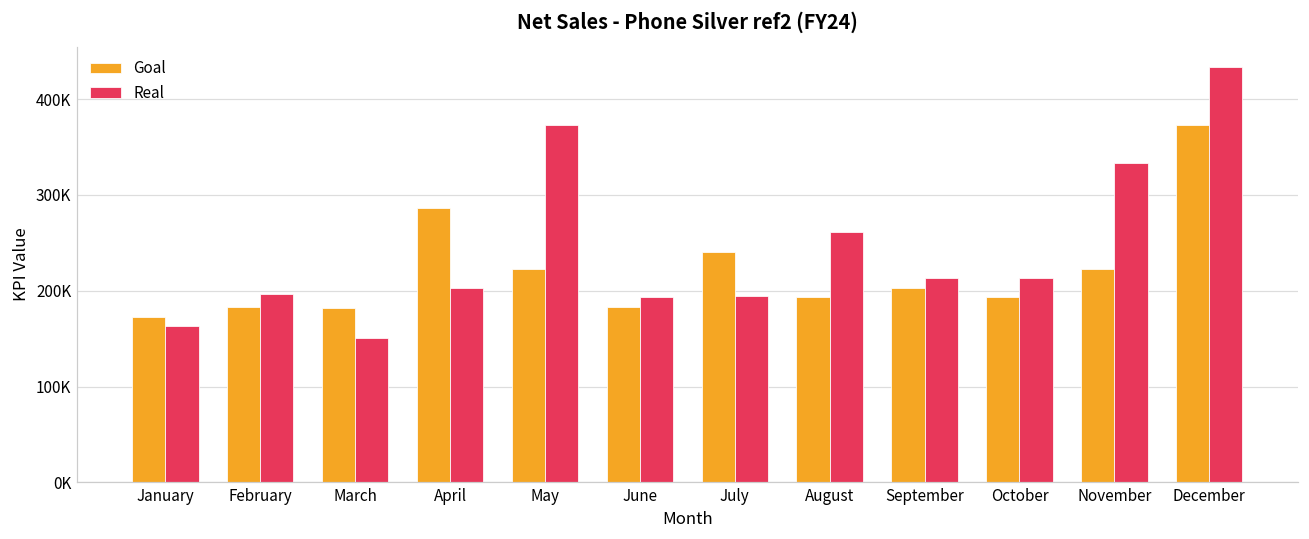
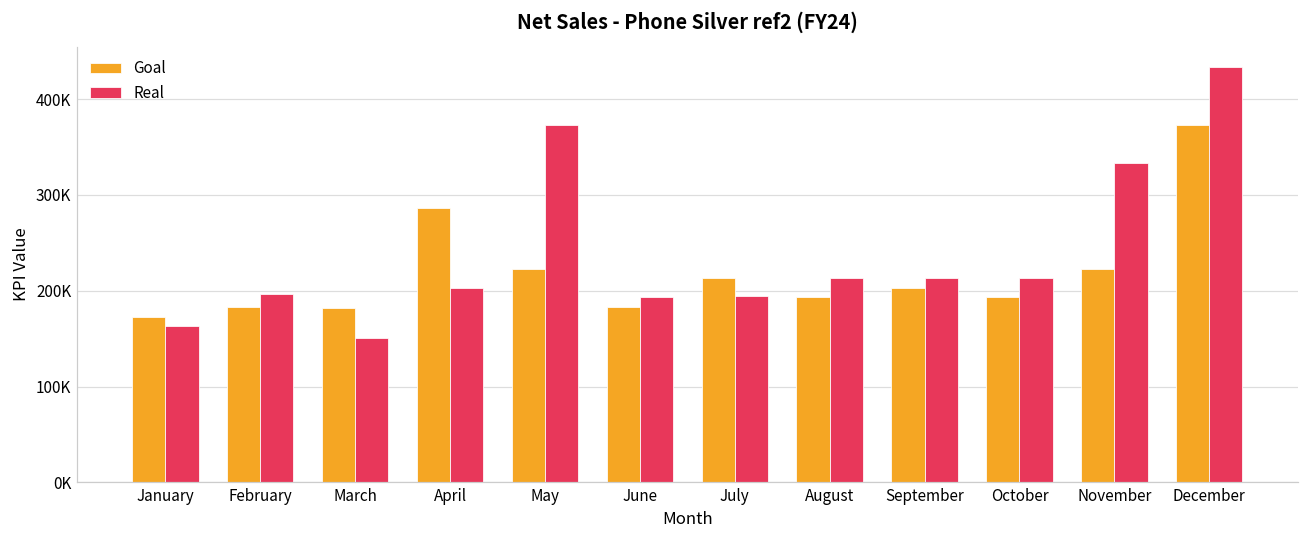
Goal, July: 240000 -> 210000
Real, August: 260000 -> 210000
